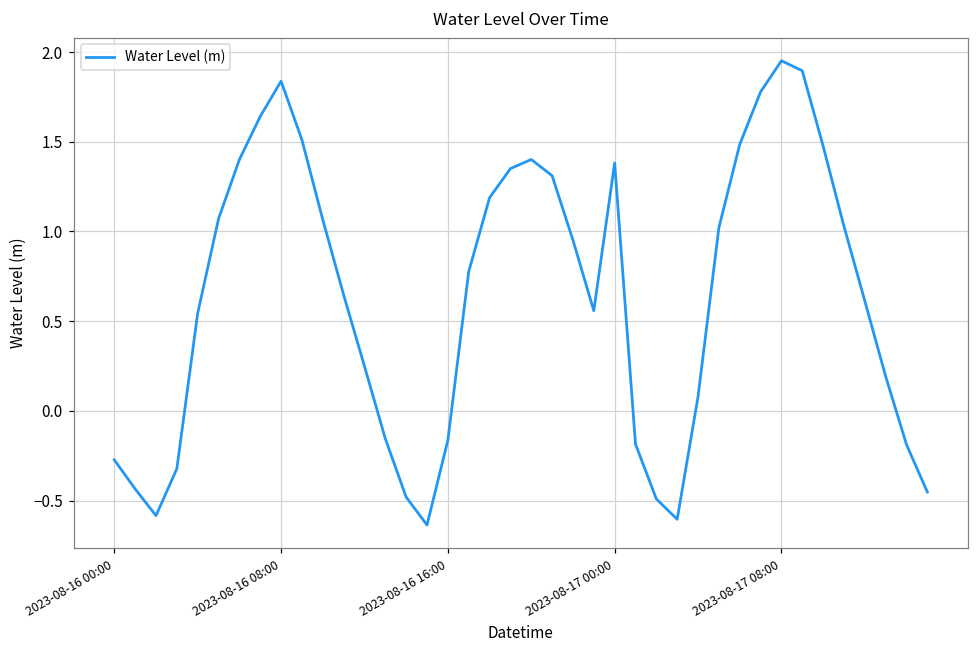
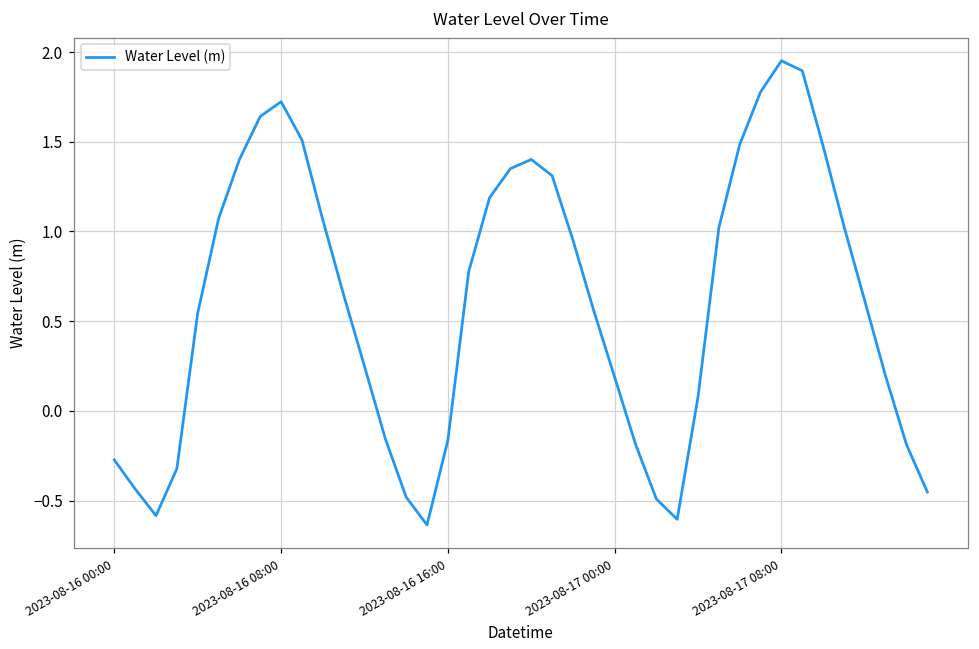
2023-08-16 08:00: 1.84 -> 1.72
2023-08-17 00:00: 1.38 -> 0.19
